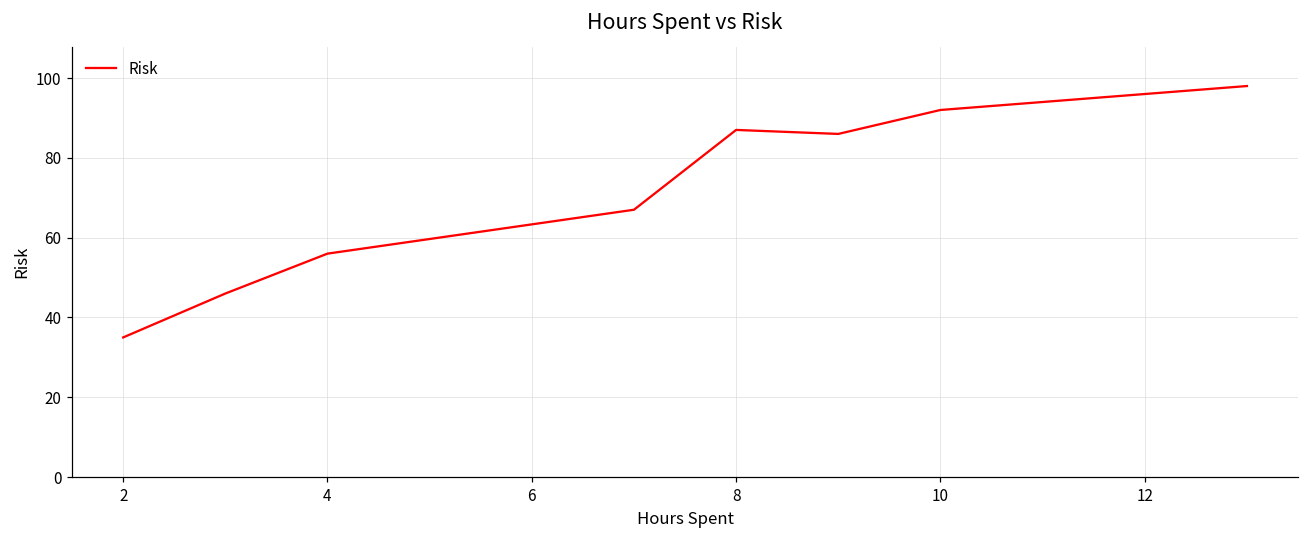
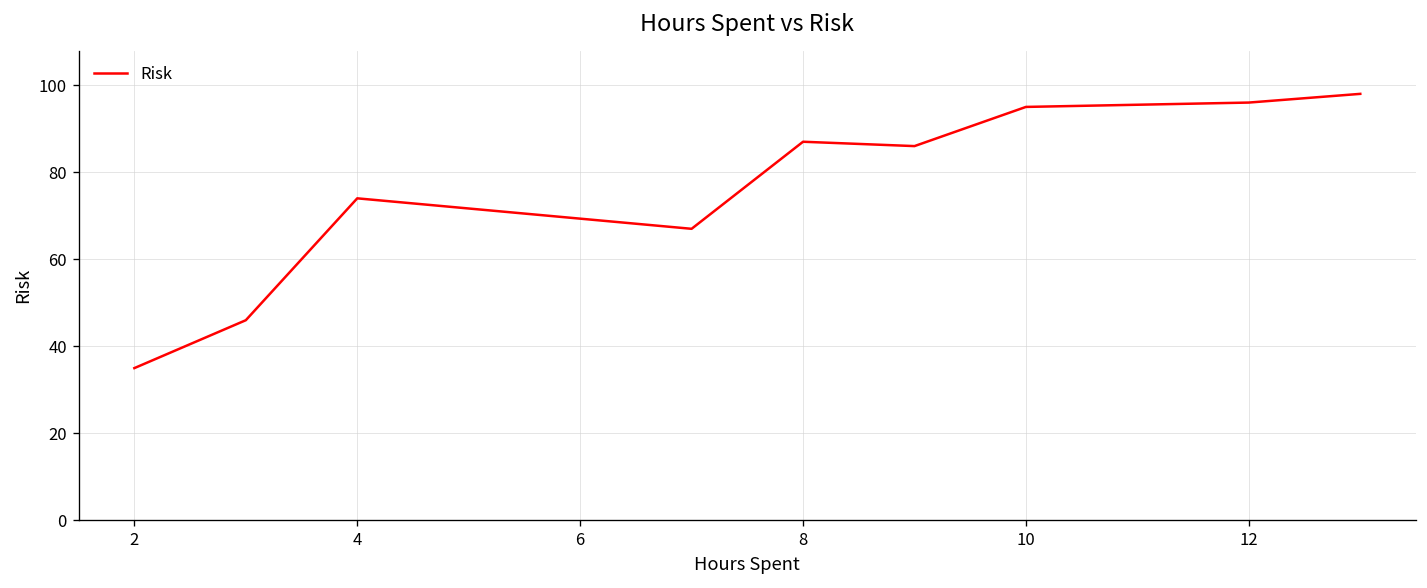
4: 56 -> 74
10: 92 -> 95
